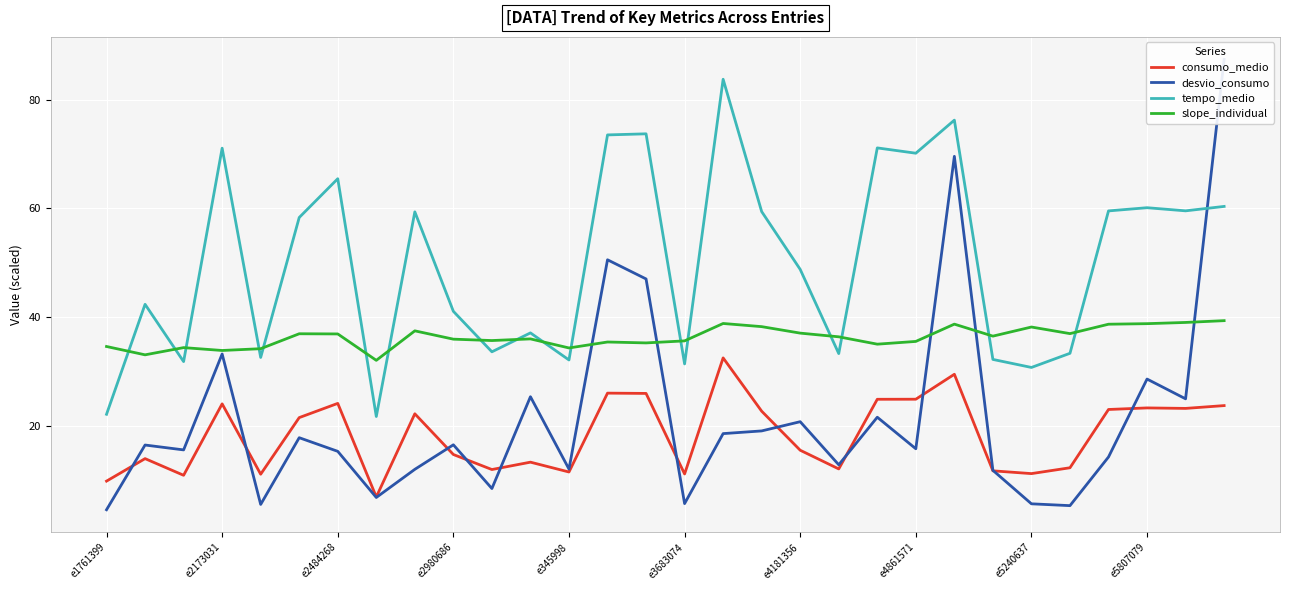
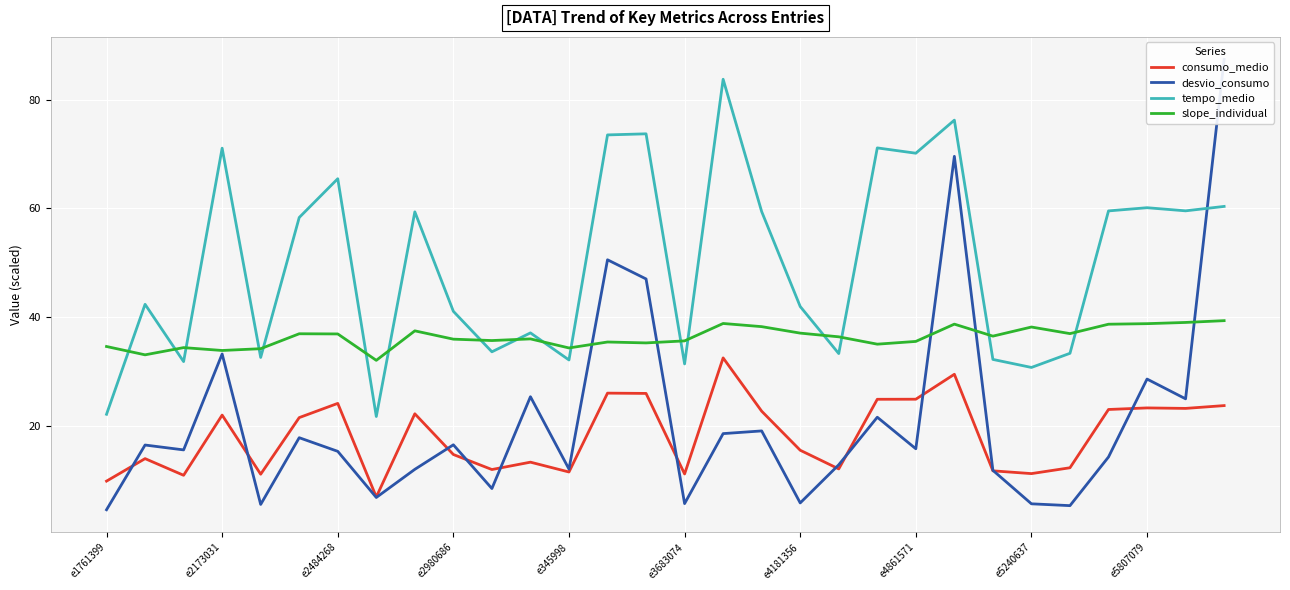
consumo_medio, e2173031: 24 -> 22
desvio_consumo, e4181356: 21 -> 6
tempo_medio, e4181356: 49 -> 42
